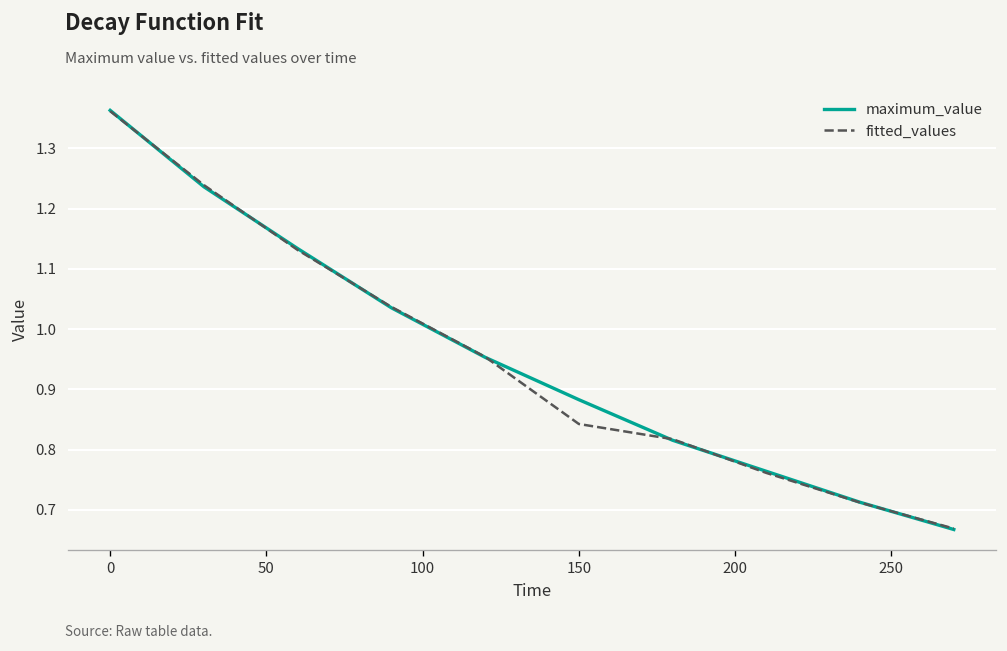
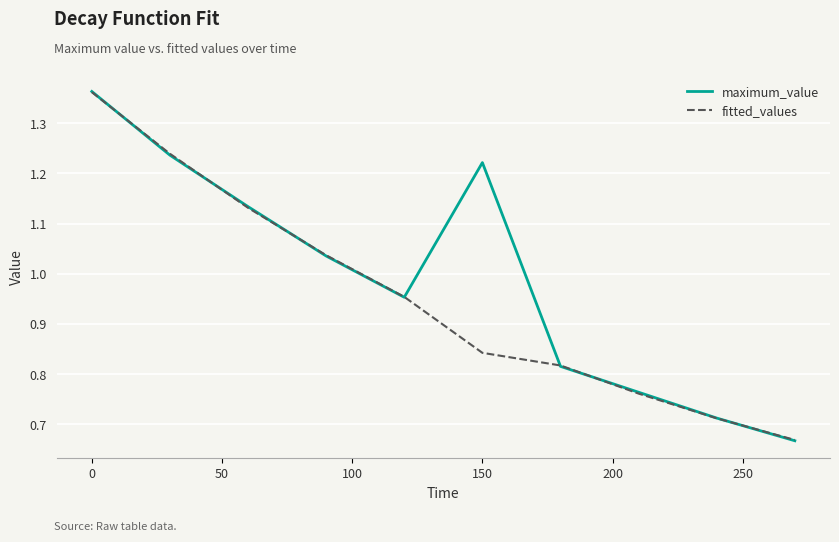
maximum_value, 150: 0.88 -> 1.22
